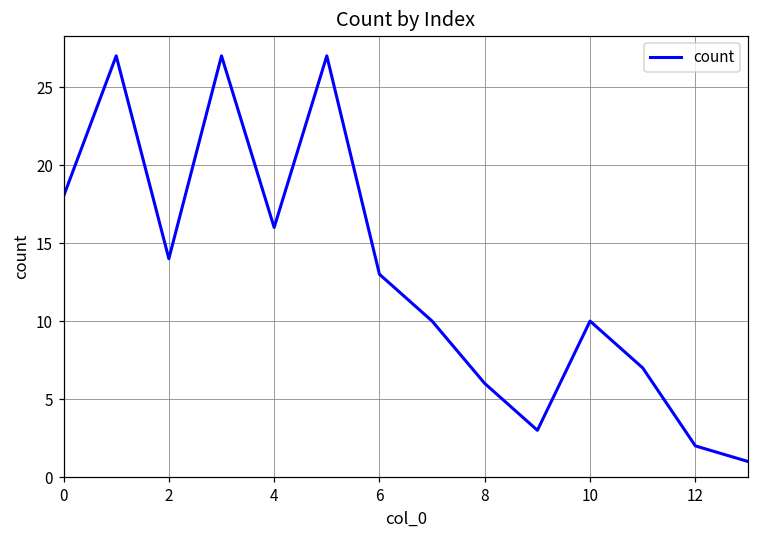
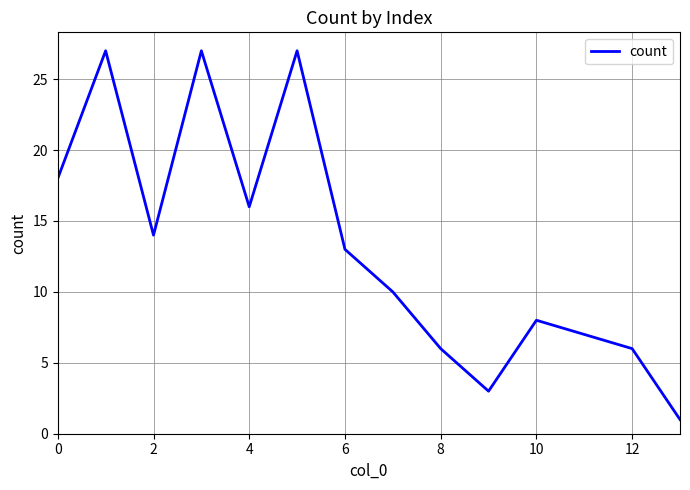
10: 10 -> 8
12: 2 -> 6
